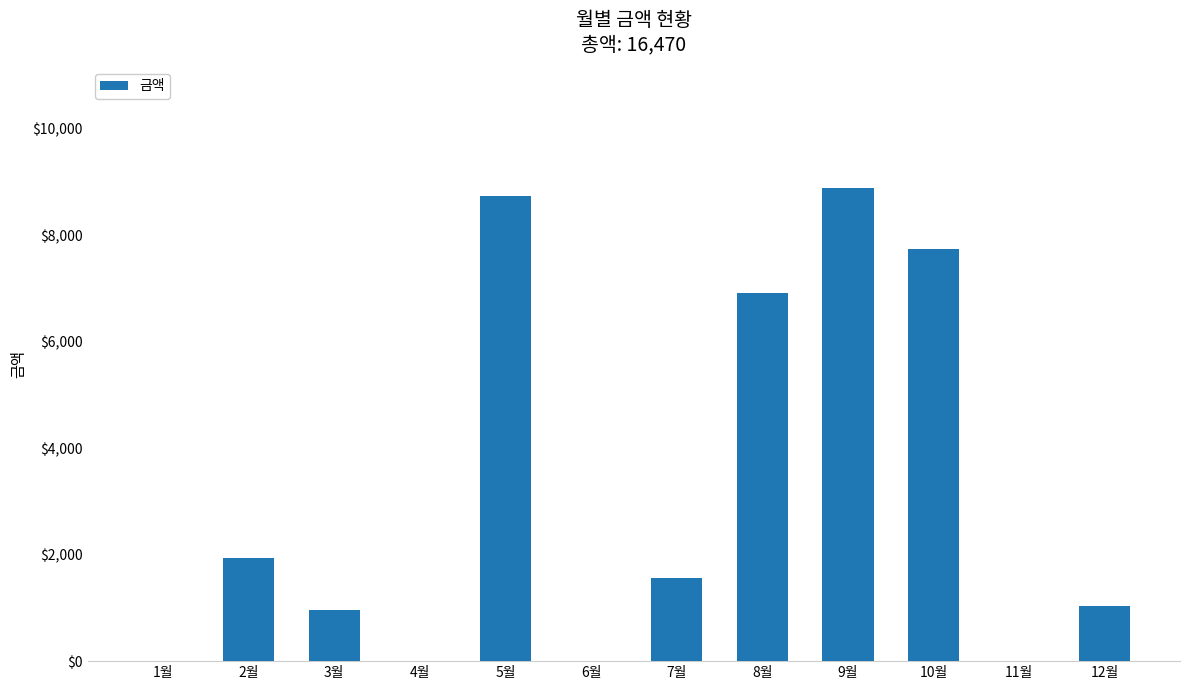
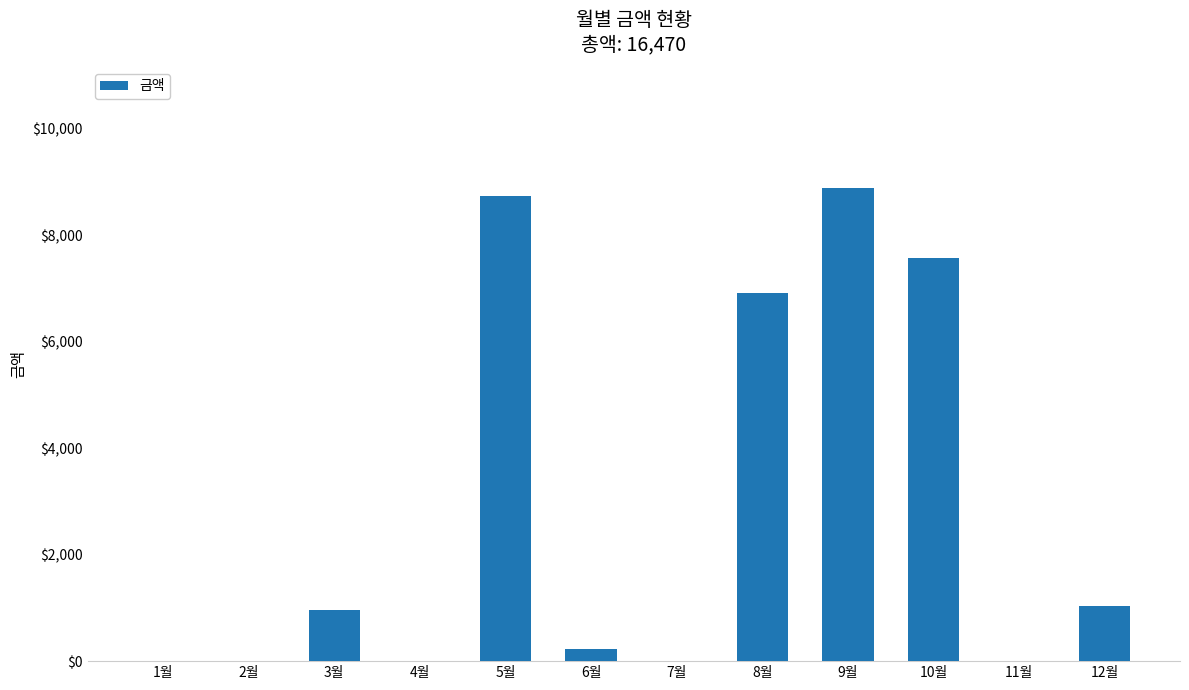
2월: $1,900 -> $0
6월: $0 -> $200
7월: $1,600 -> $0
10월: $7,800 -> $7,600
